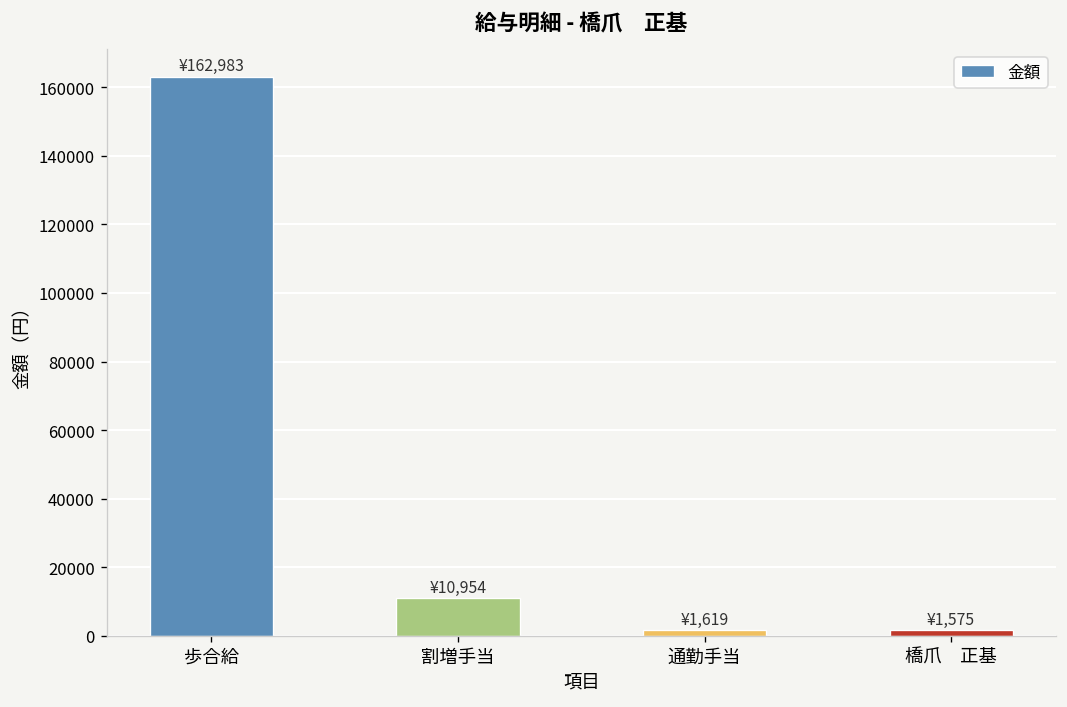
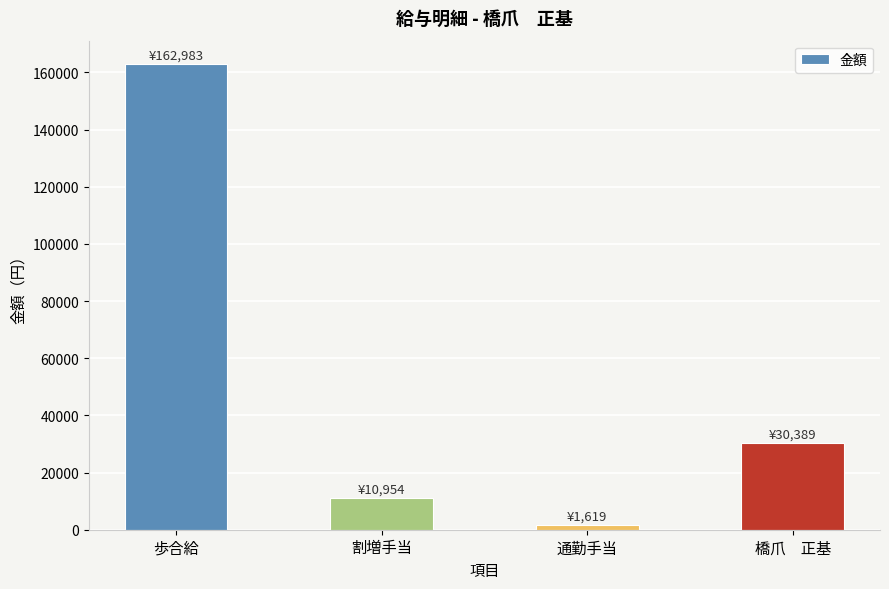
橋爪 正基: ¥1,575 -> ¥30,389
